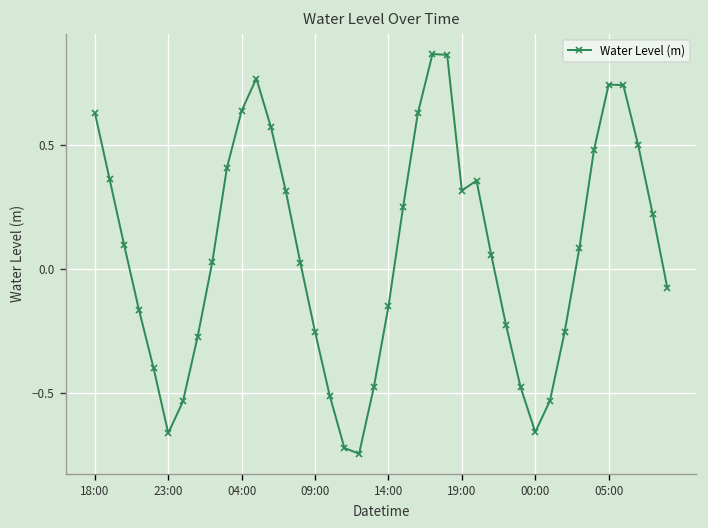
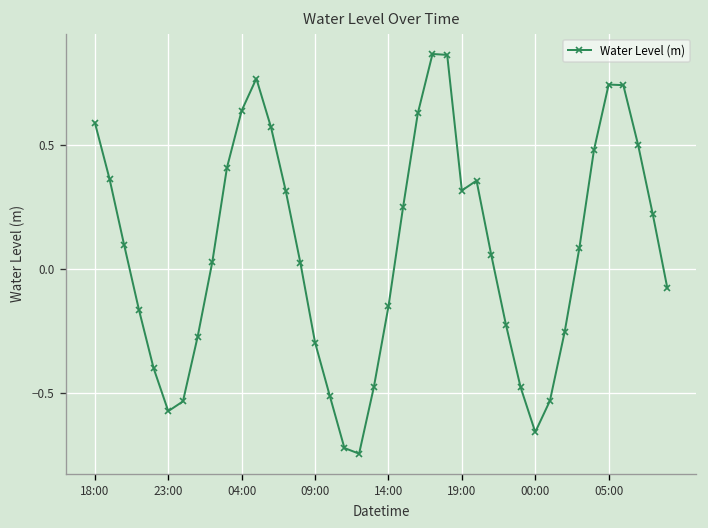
18:00: 0.63 -> 0.59
23:00: -0.66 -> -0.57
09:00: -0.25 -> -0.30
